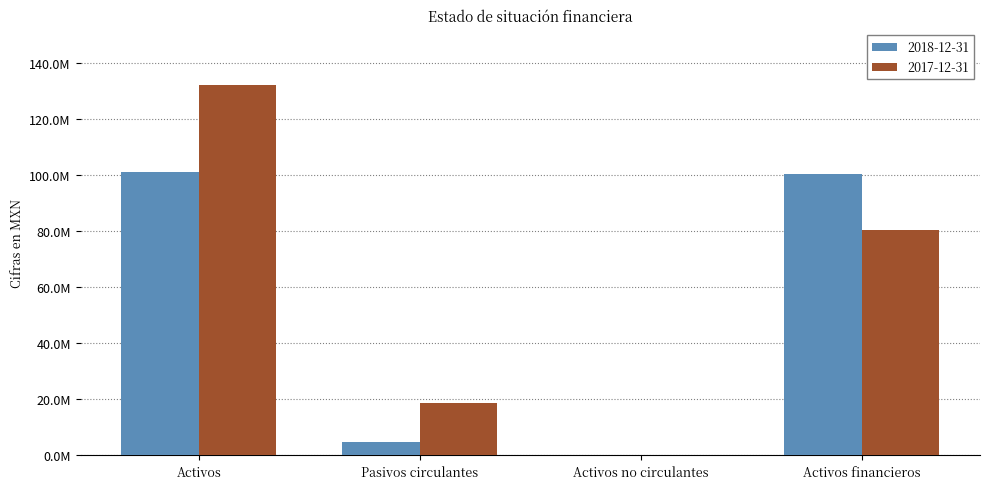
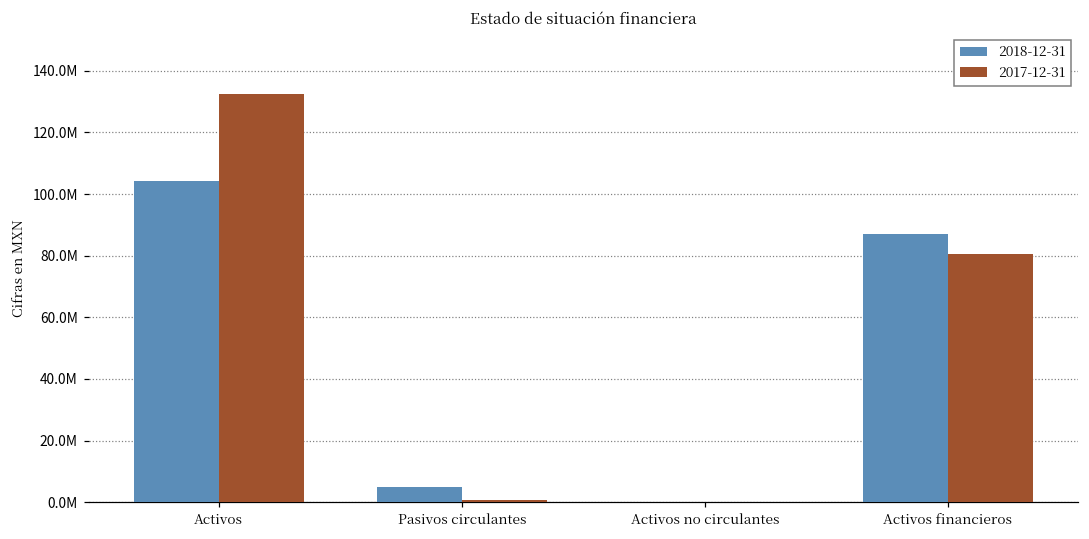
2018-12-31, Activos: 101000000 -> 104000000
2017-12-31, Pasivos circulantes: 19000000 -> 1000000
2018-12-31, Activos financieros: 100000000 -> 87000000
